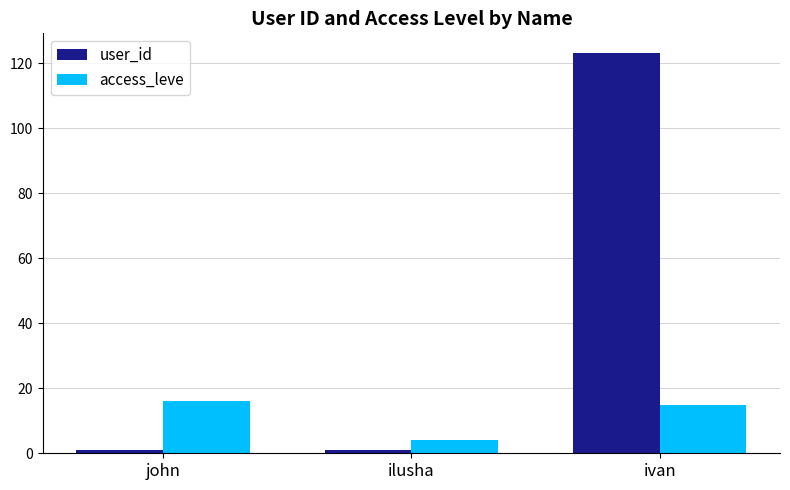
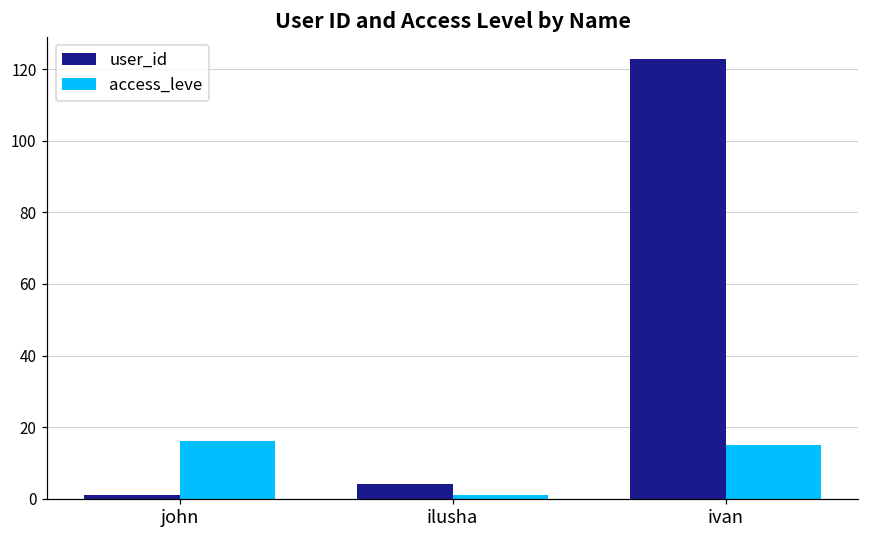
user_id, ilusha: 1 -> 4
access_leve, ilusha: 4 -> 1
